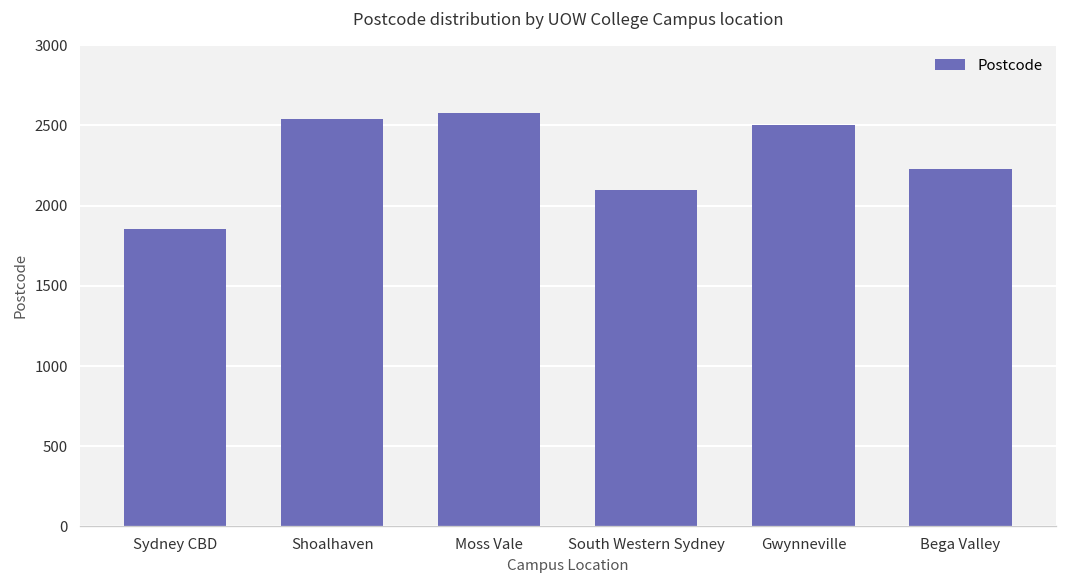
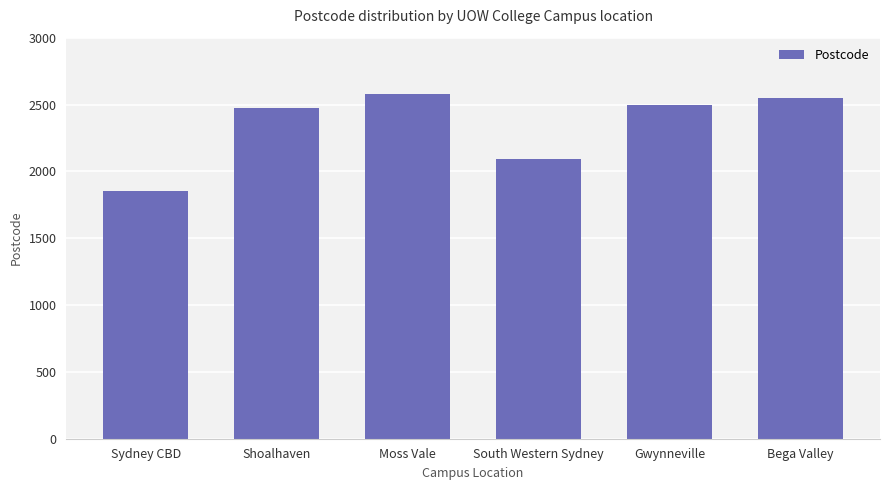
Shoalhaven: 2540 -> 2470
Bega Valley: 2230 -> 2550
